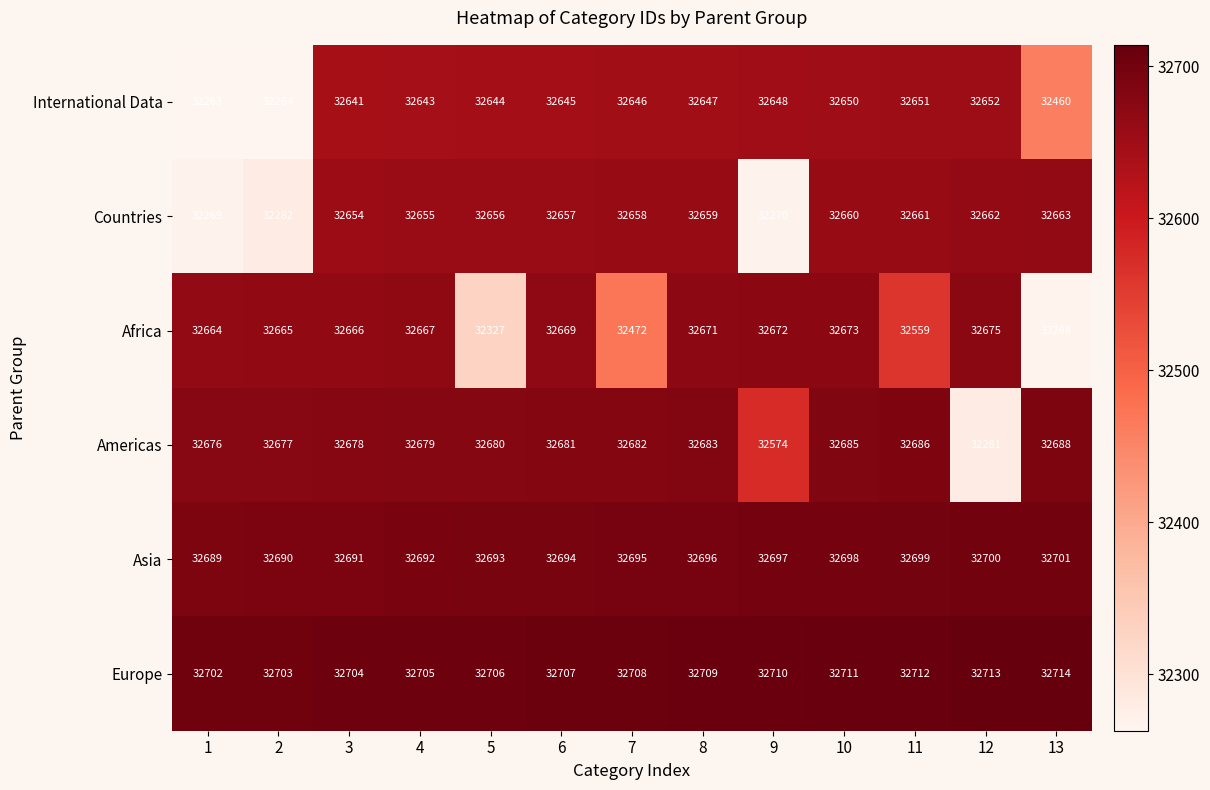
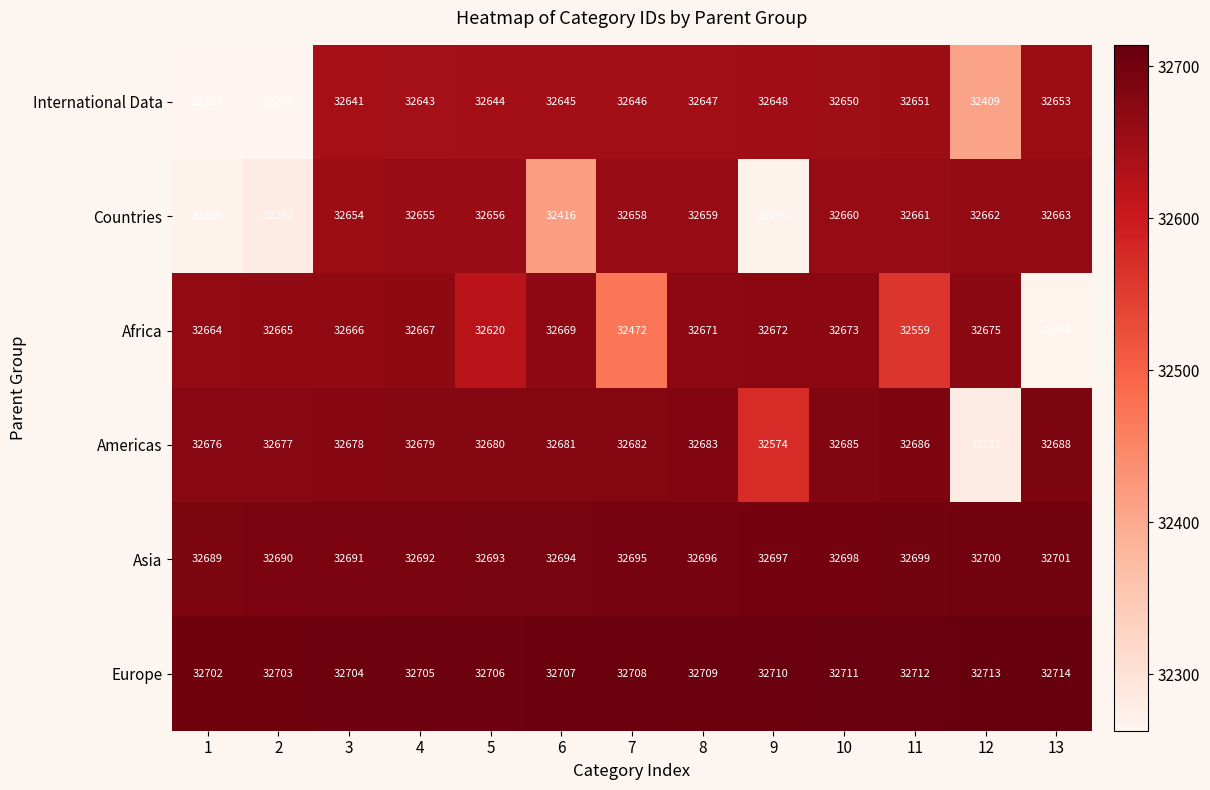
International Data, 12: 32652 -> 32409
International Data, 13: 32460 -> 32653
Countries, 6: 32657 -> 32416
Africa, 5: 32327 -> 32620
